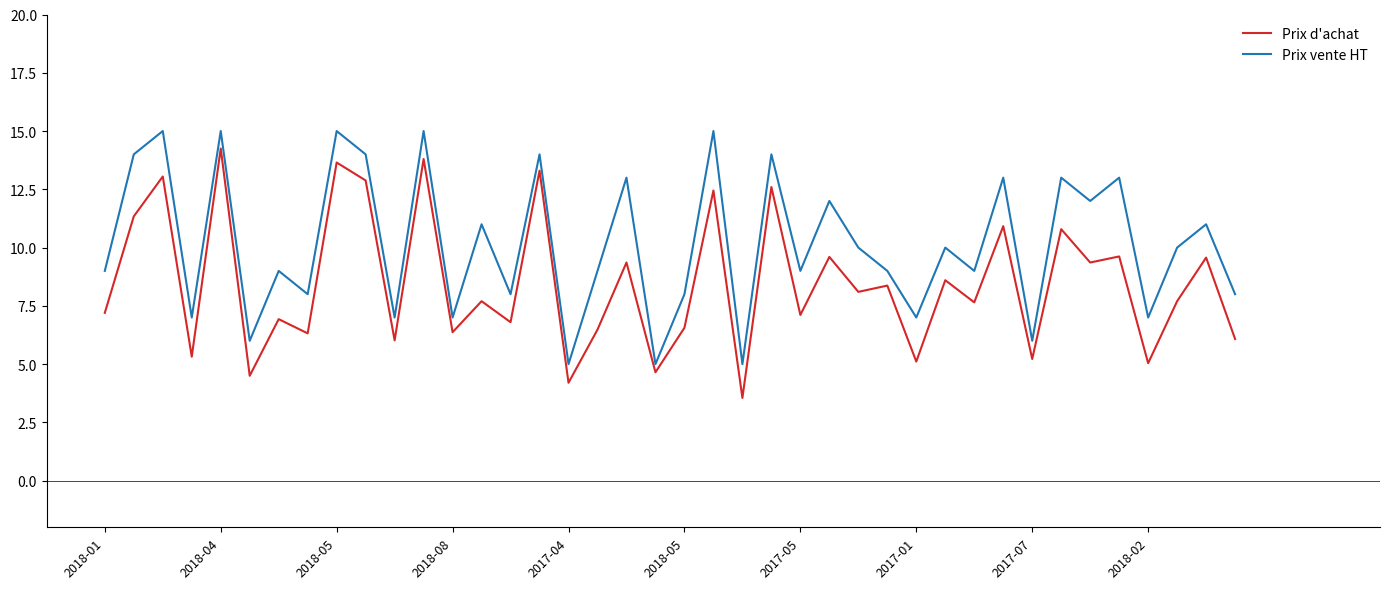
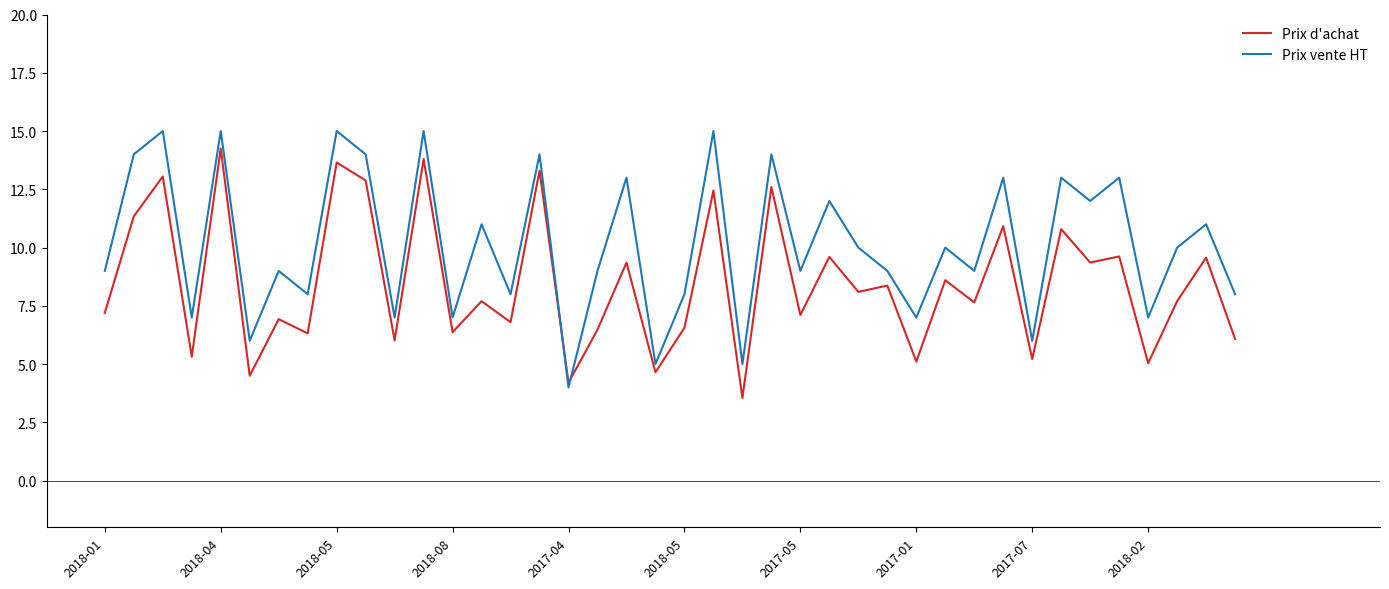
Prix vente HT, 2017-04: 5 -> 4
